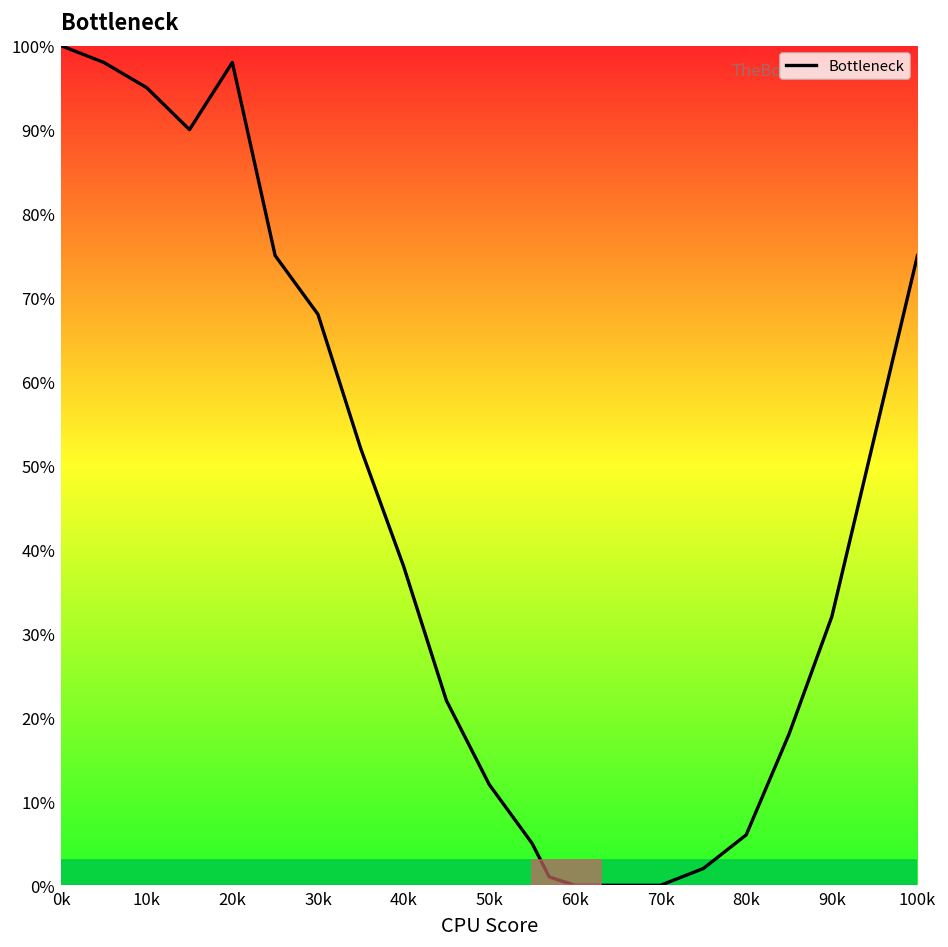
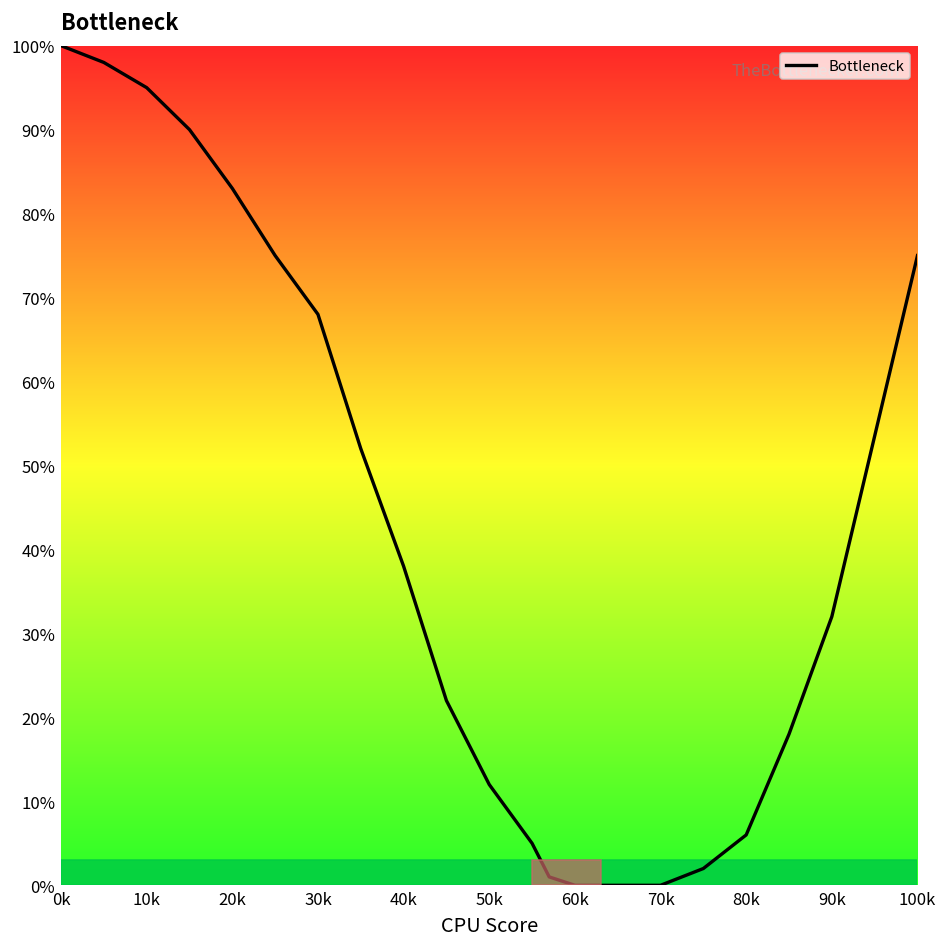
20k: 98% -> 83%
